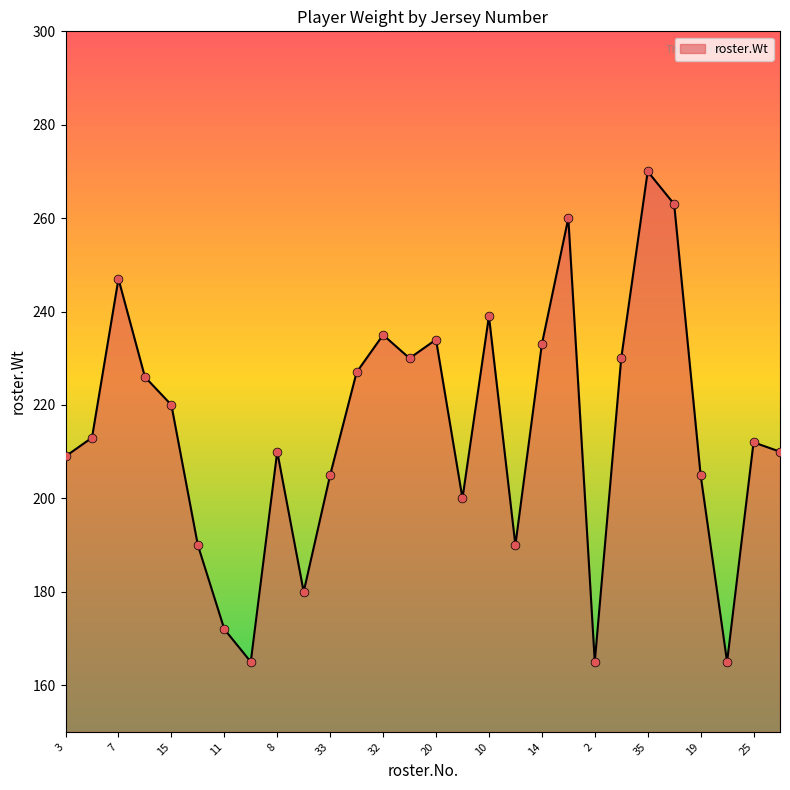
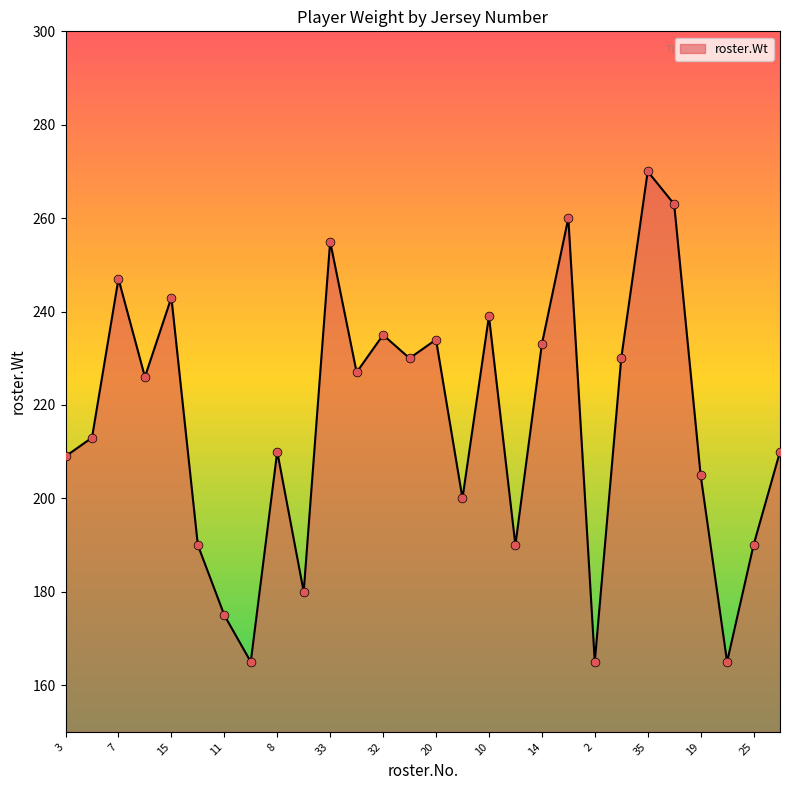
15: 220 -> 243
11: 172 -> 175
33: 205 -> 255
25: 212 -> 190
